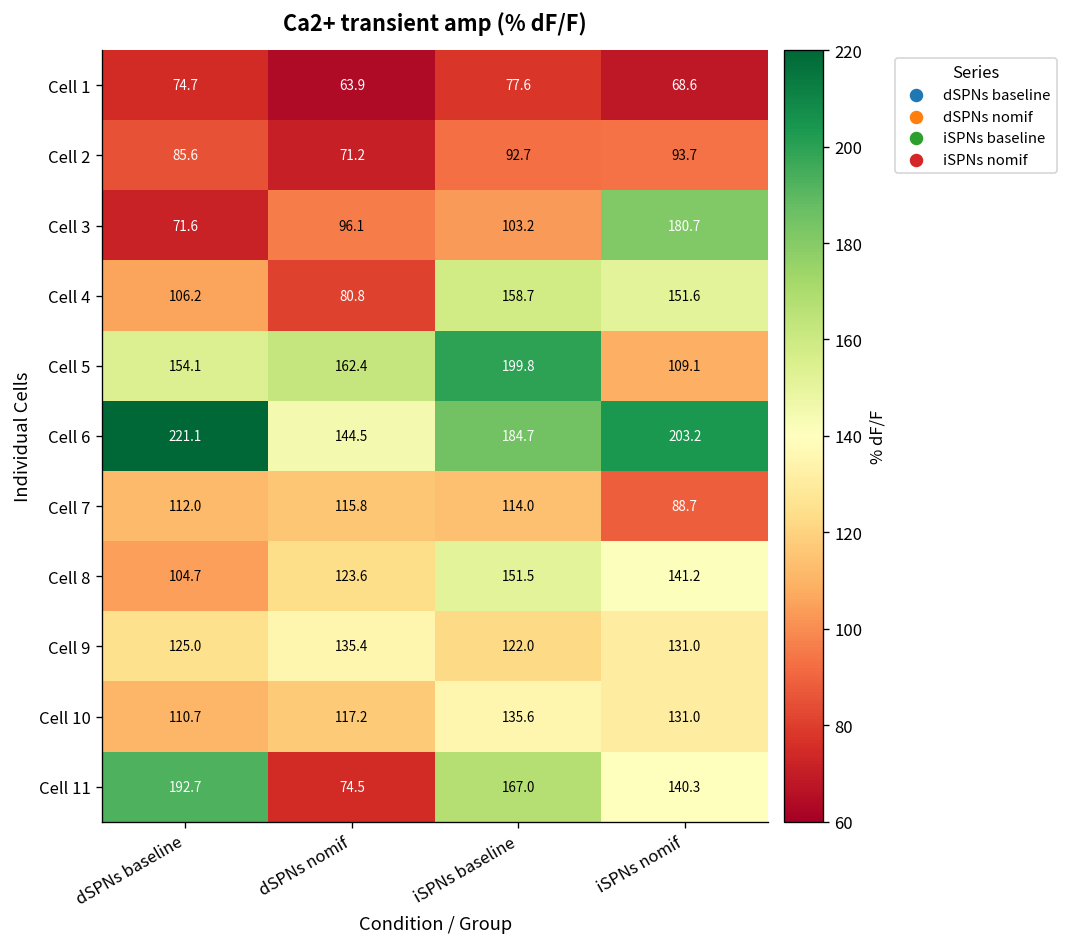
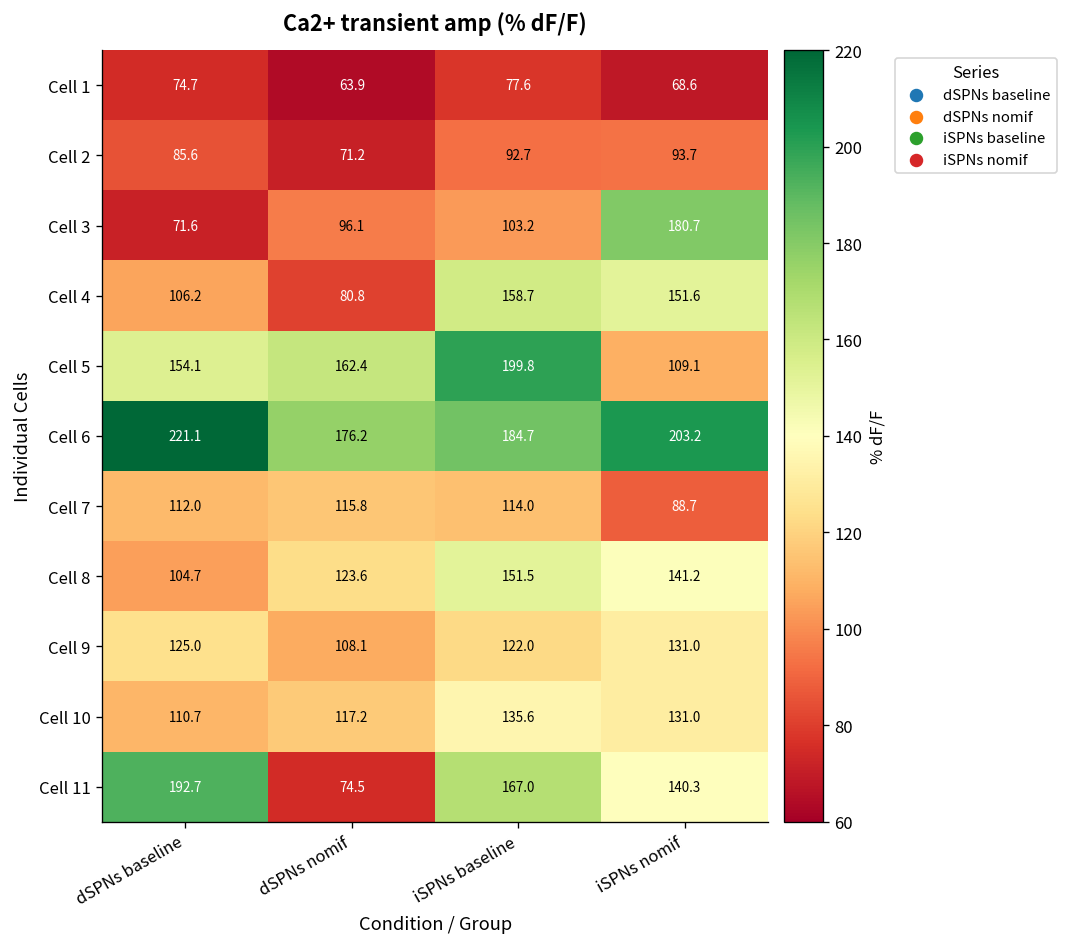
Cell 6, dSPNs nomif: 144.5 -> 176.2
Cell 9, dSPNs nomif: 135.4 -> 108.1
